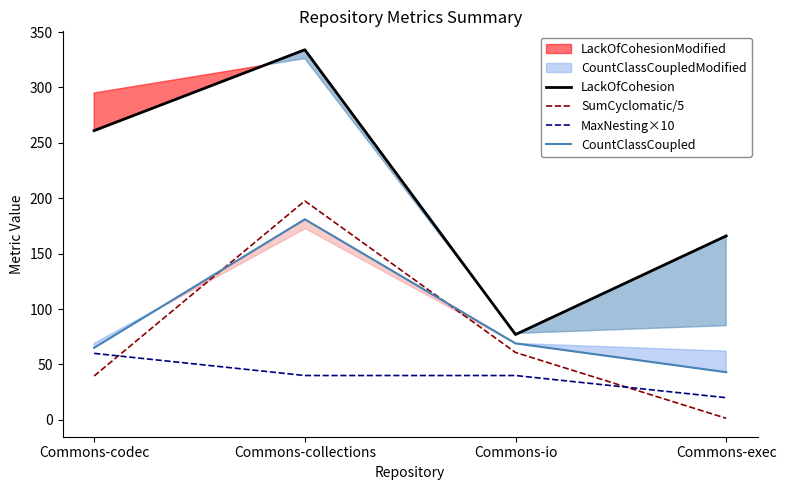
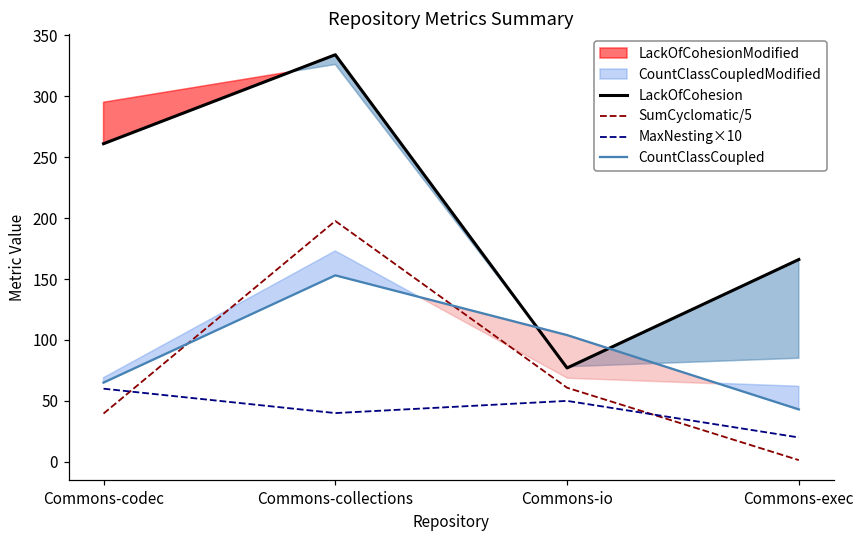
CountClassCoupled, Commons-collections: 181 -> 153
MaxNesting×10, Commons-io: 40 -> 50
CountClassCoupled, Commons-io: 69 -> 104
